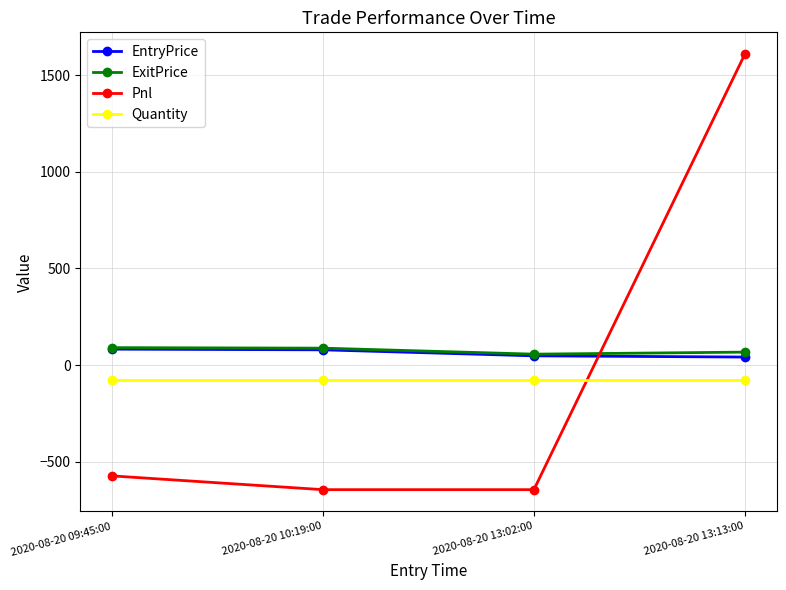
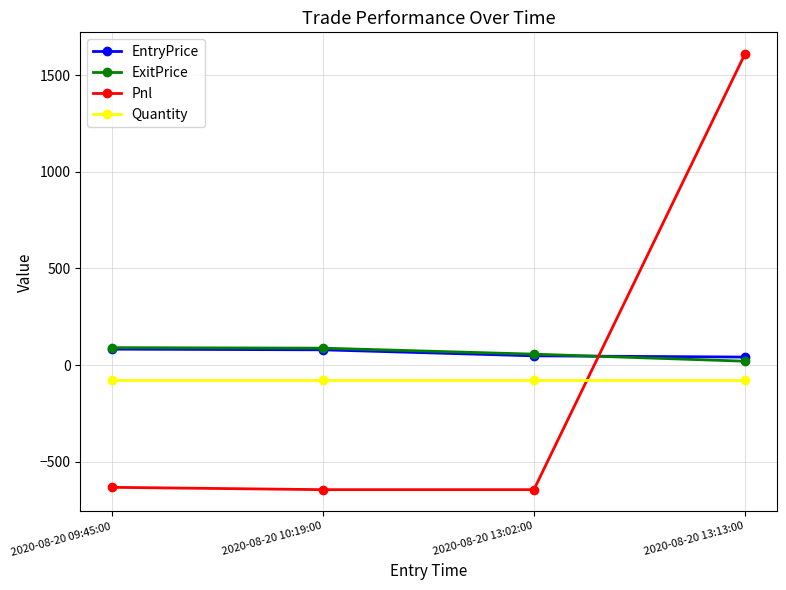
Pnl, 2020-08-20 09:45:00: -570 -> -630
ExitPrice, 2020-08-20 13:13:00: 70 -> 20
